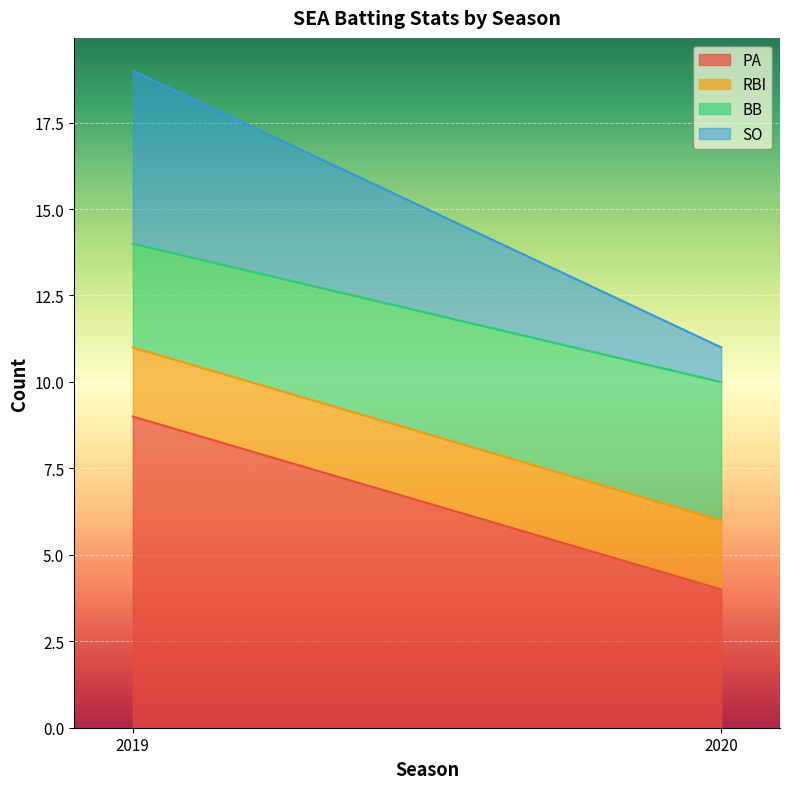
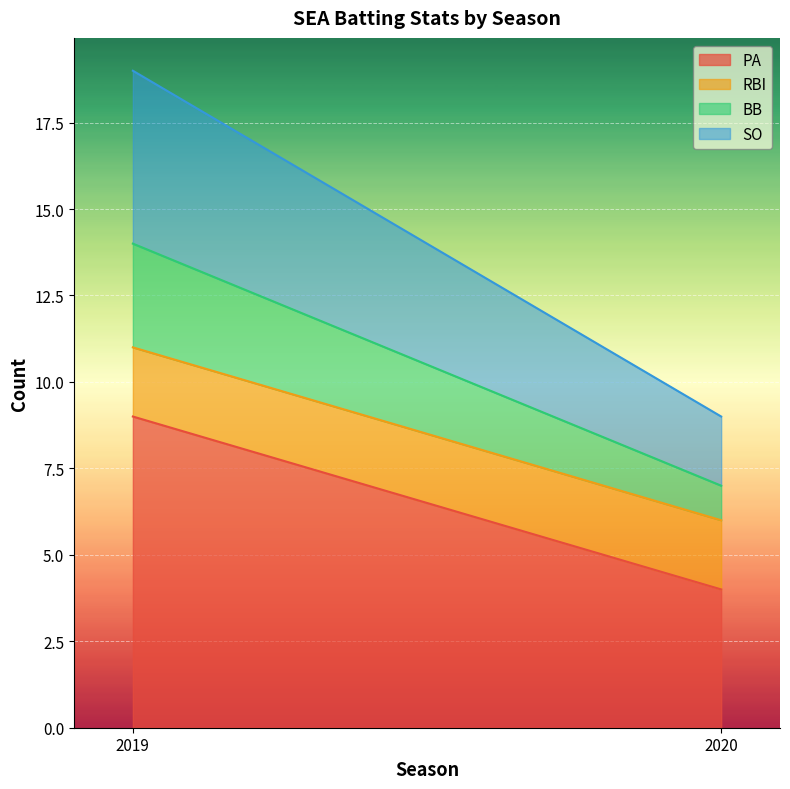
BB, 2020: 4 -> 1
SO, 2020: 1 -> 2
